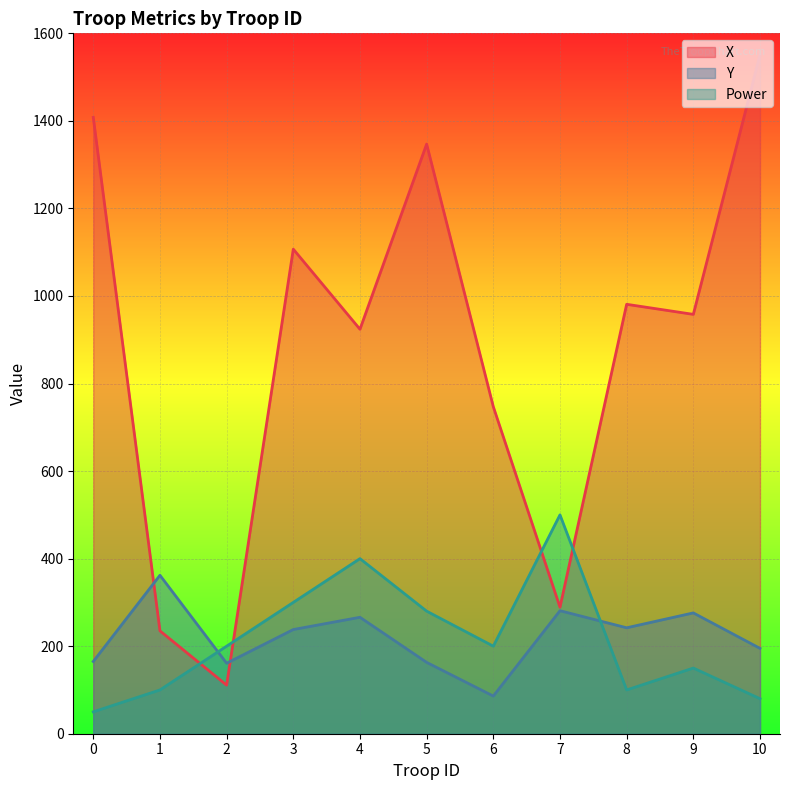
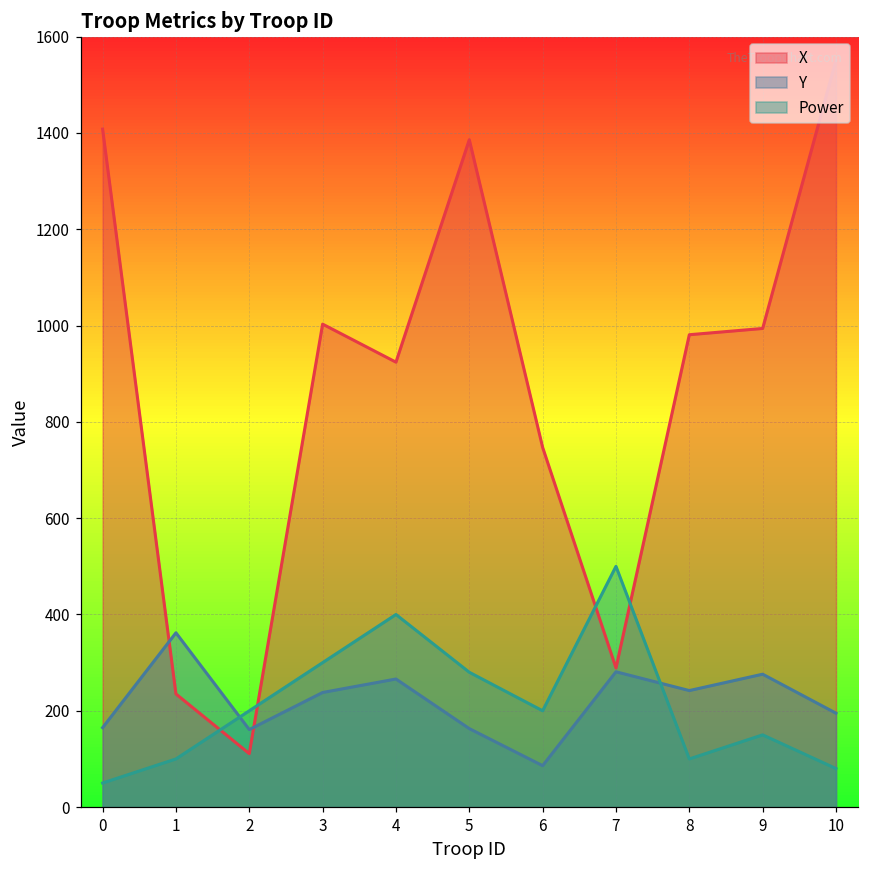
X, 3: 1110 -> 1000
X, 5: 1350 -> 1390
X, 9: 960 -> 990
